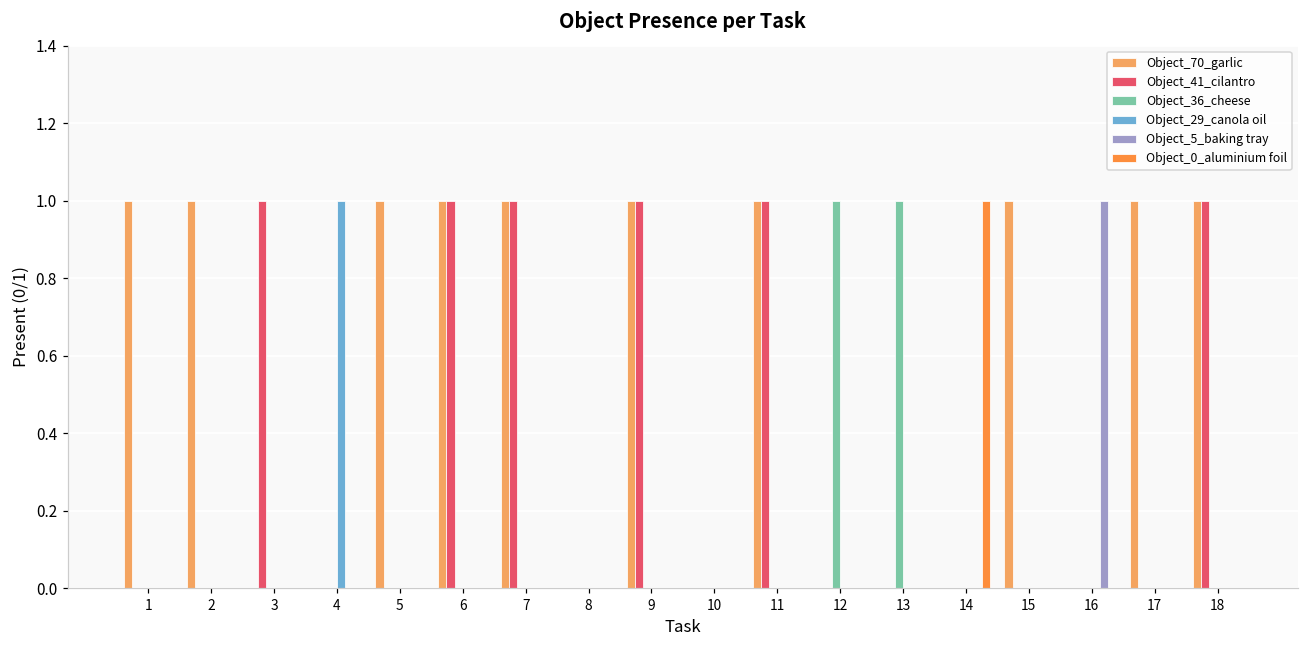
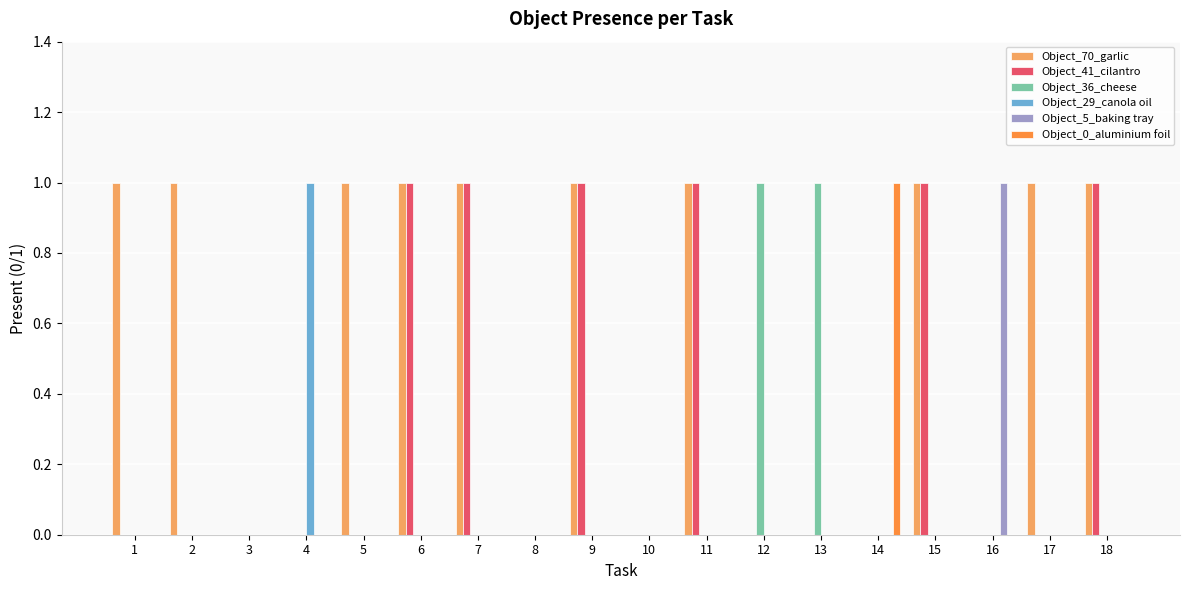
Object_41_cilantro, 3: 1 -> 0
Object_41_cilantro, 15: 0 -> 1
